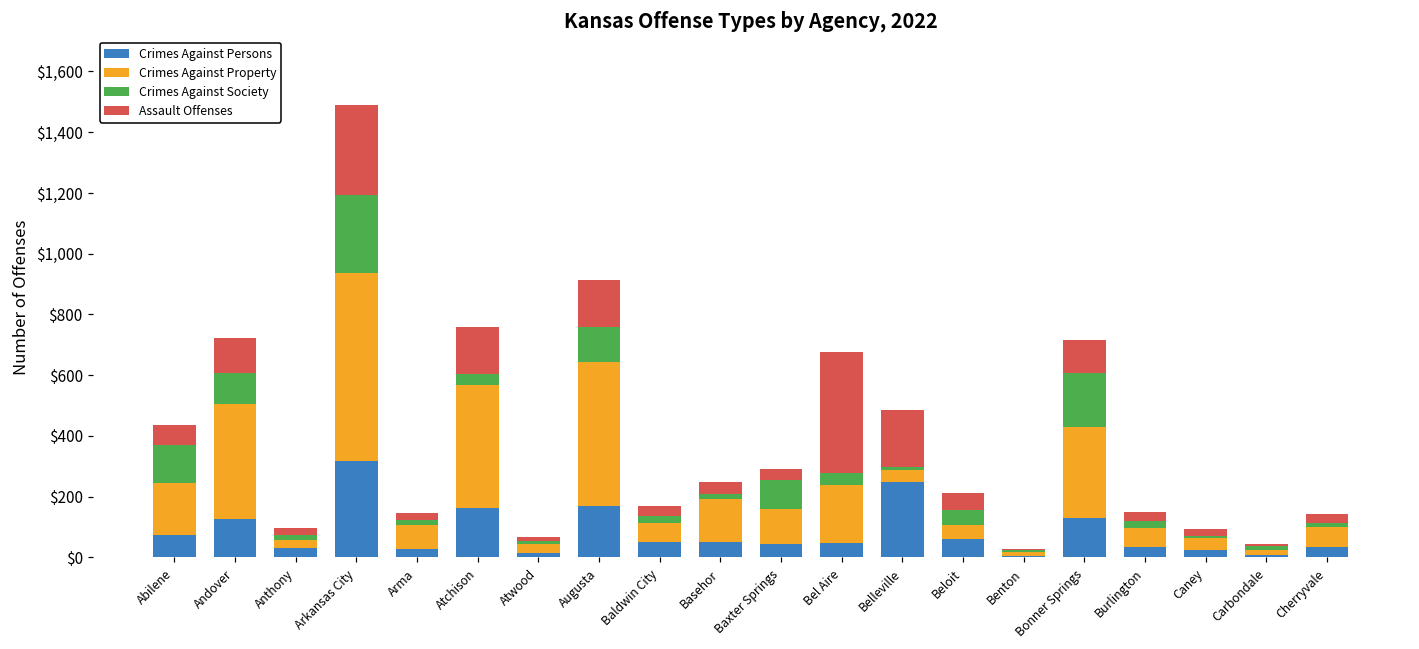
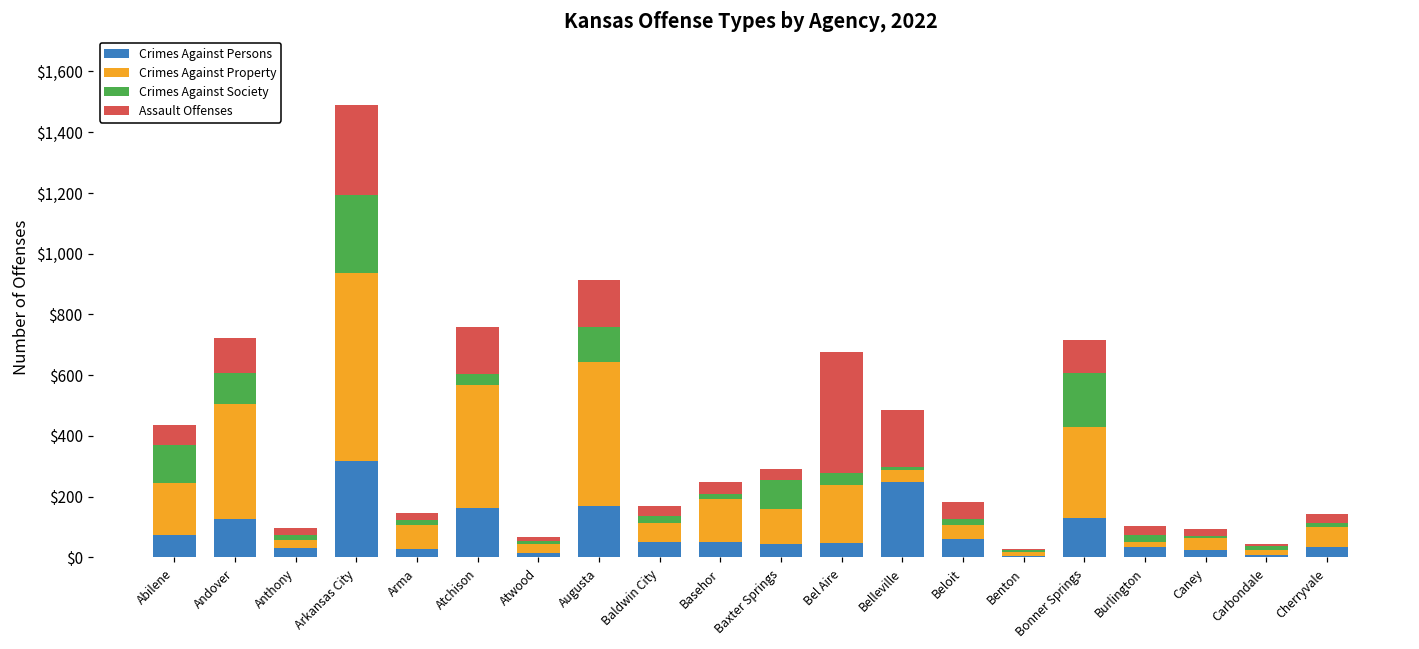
Crimes Against Society, Beloit: $50 -> $20
Crimes Against Property, Burlington: $60 -> $20
